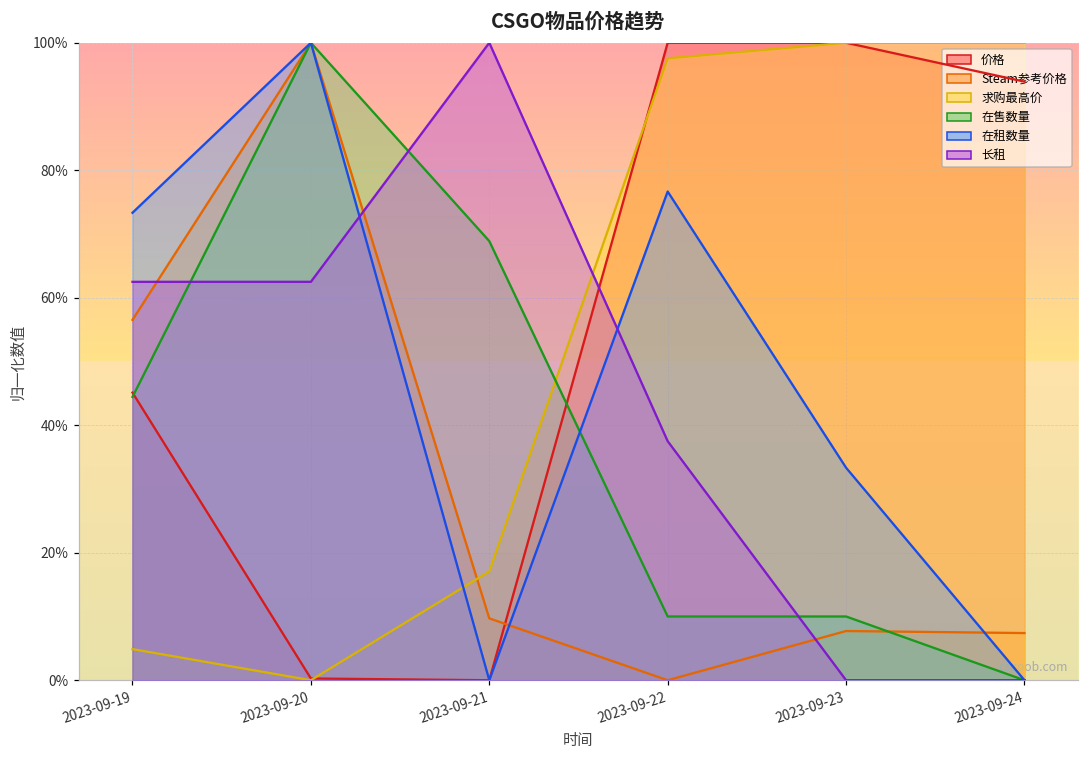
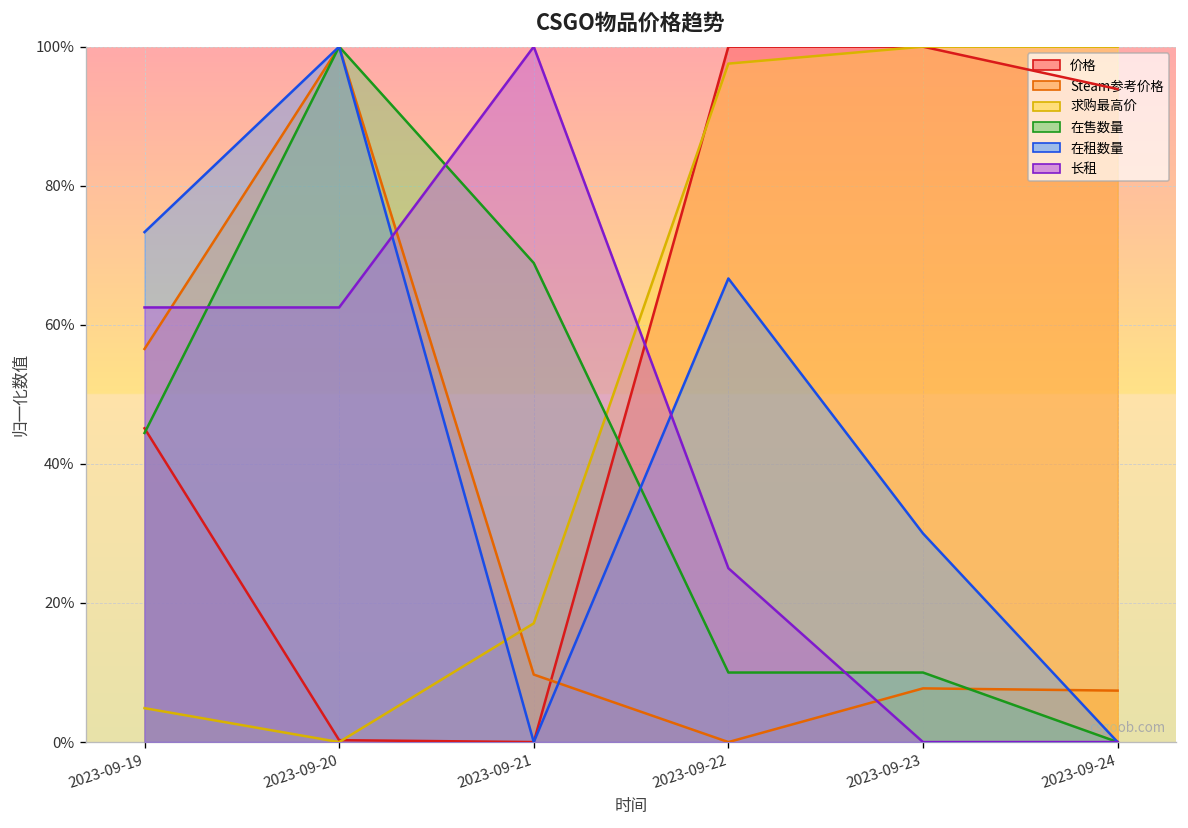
在租数量, 2023-09-22: 77% -> 67%
长租, 2023-09-22: 37% -> 25%
在租数量, 2023-09-23: 33% -> 30%
